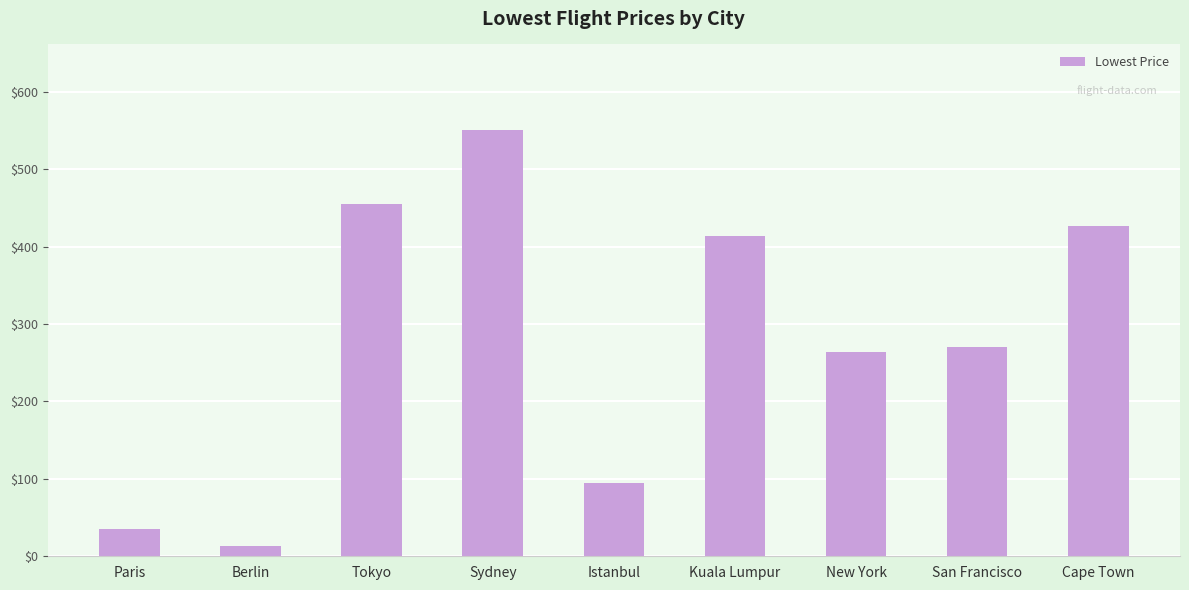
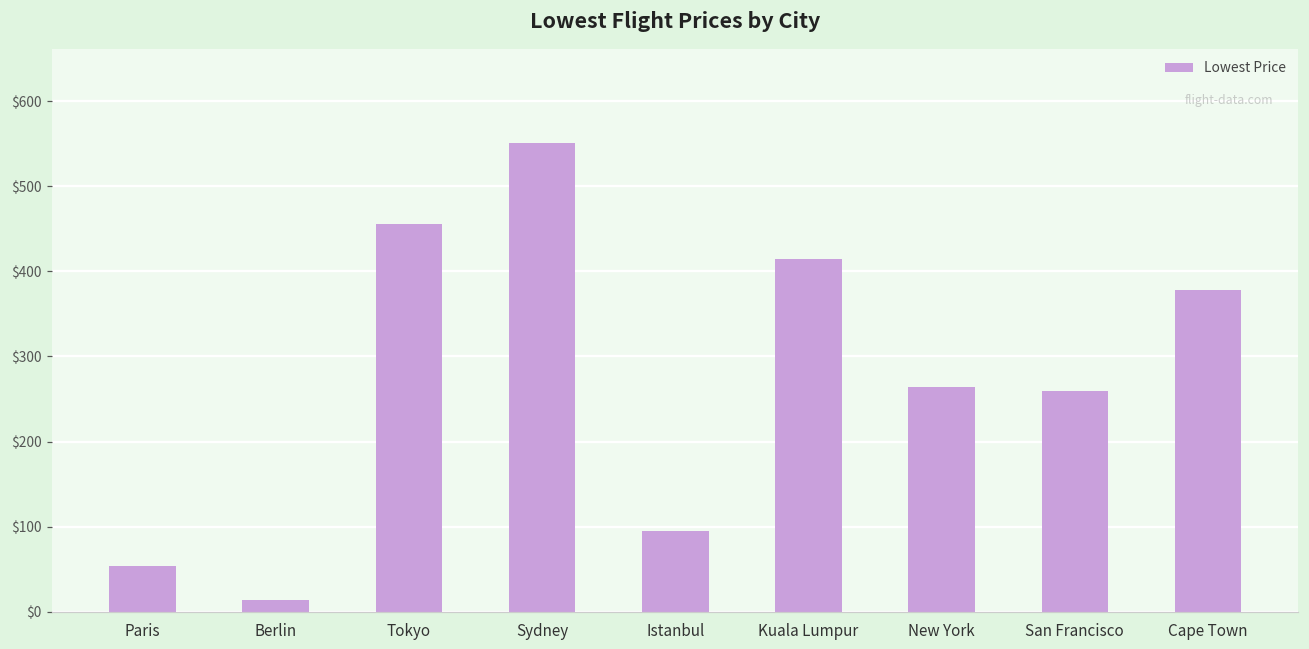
Paris: $30 -> $50
San Francisco: $270 -> $260
Cape Town: $430 -> $380
